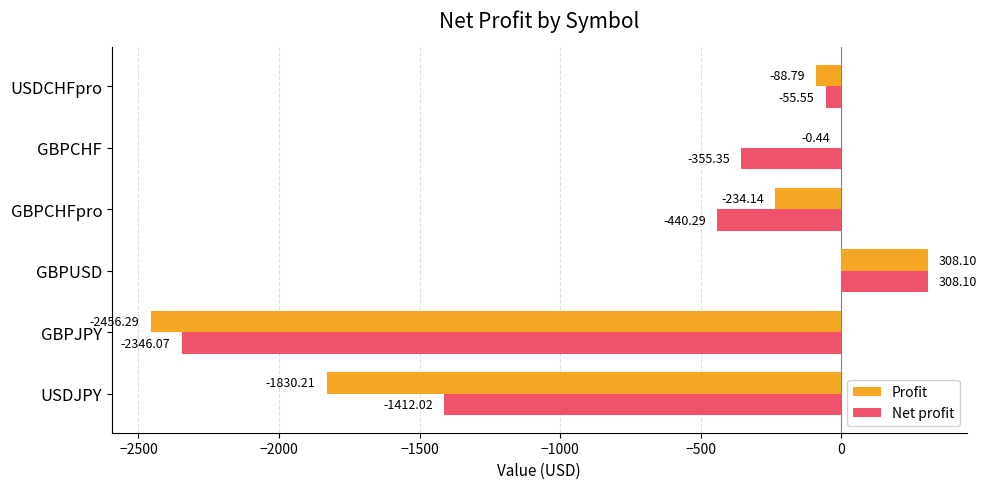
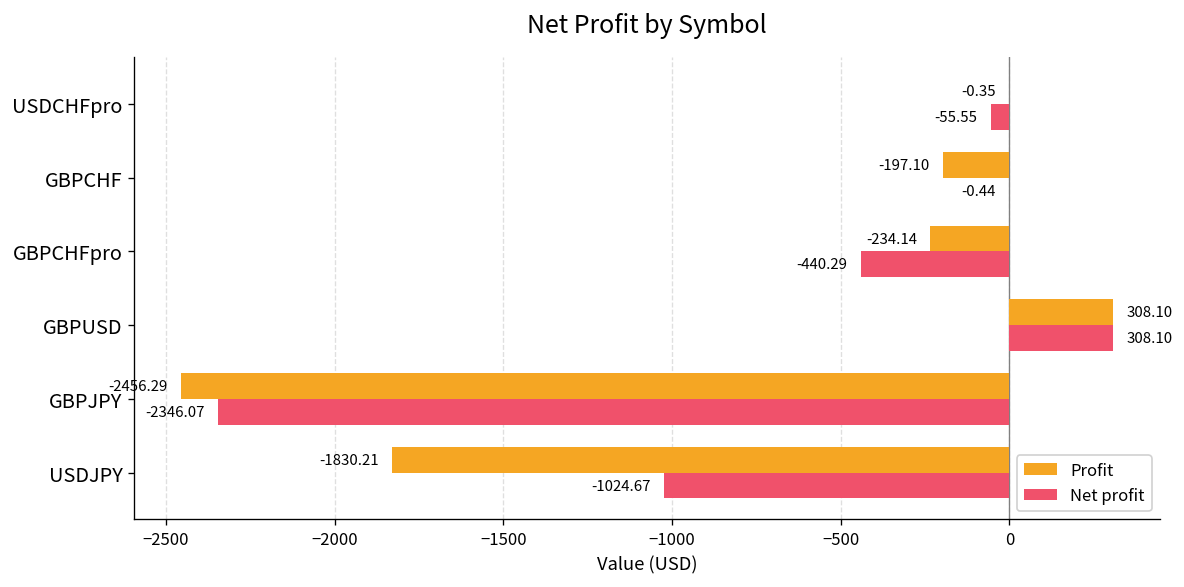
Profit, USDCHFpro: -88.79 -> -0.35
Profit, GBPCHF: -0.44 -> -197.10
Net profit, GBPCHF: -355.35 -> -0.44
Net profit, USDJPY: -1412.02 -> -1024.67
